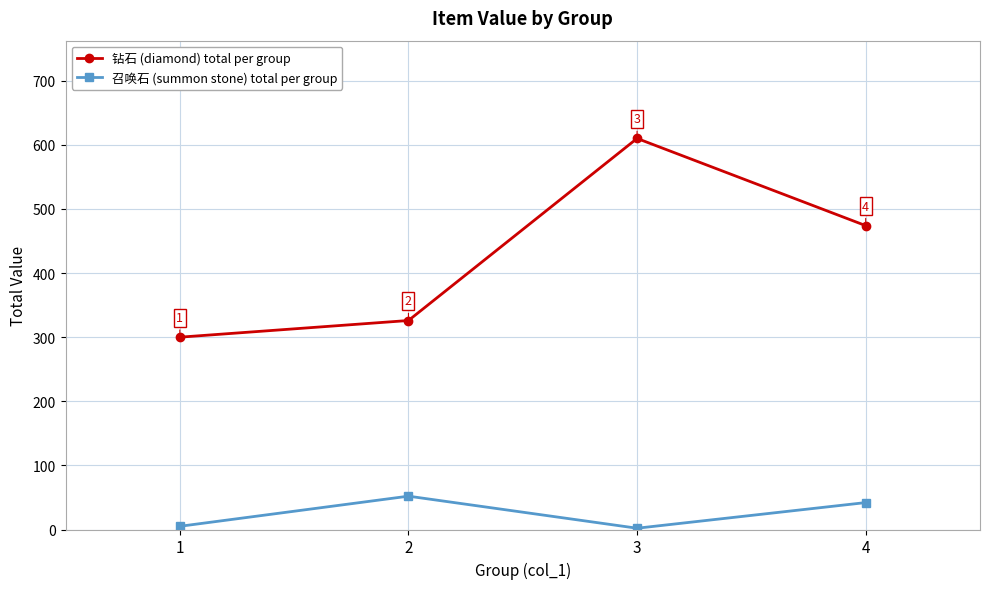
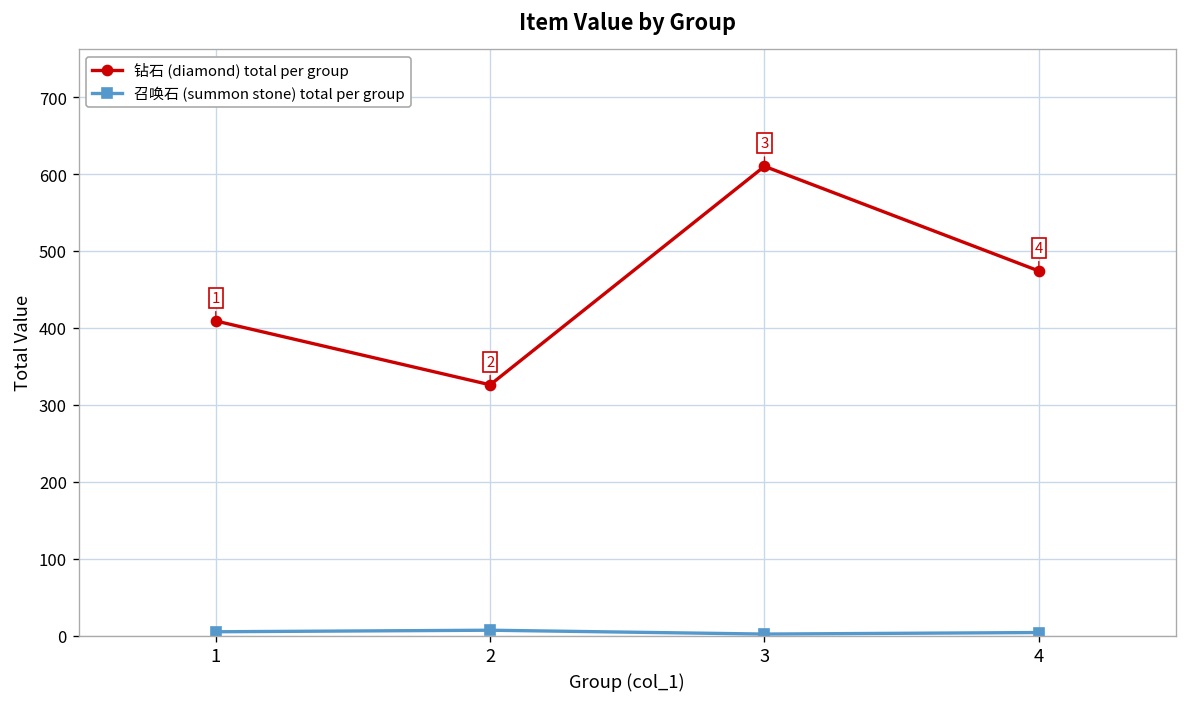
钻石 (diamond) total per group, 1: 300 -> 410
召唤石 (summon stone) total per group, 2: 50 -> 10
召唤石 (summon stone) total per group, 4: 40 -> 0
